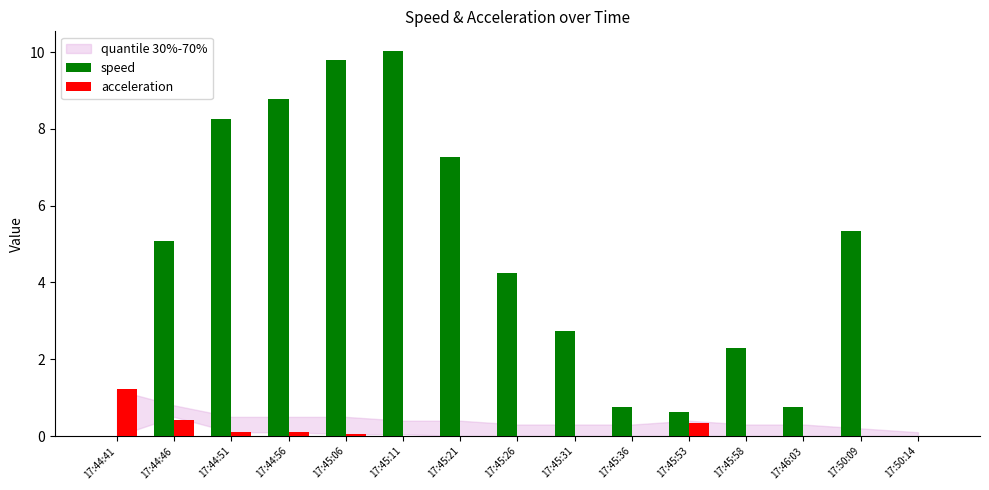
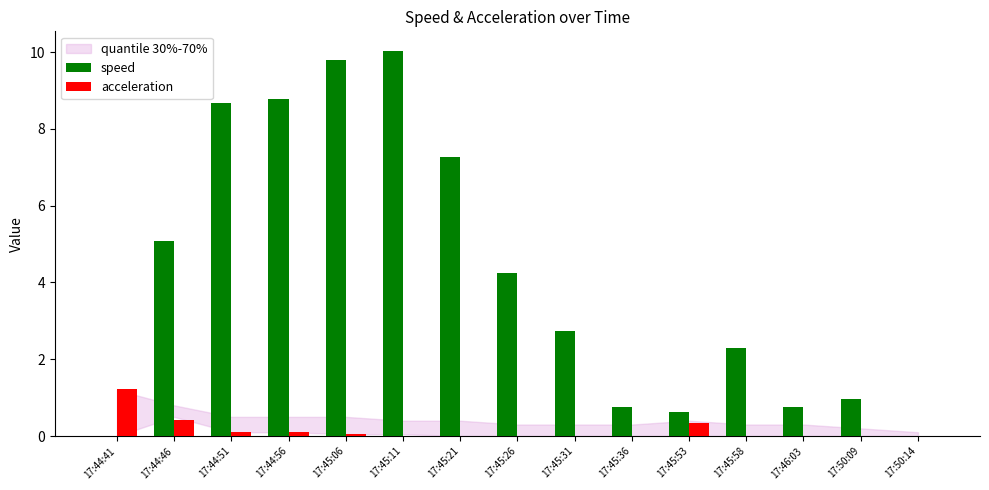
speed, 17:44:51: 8.3 -> 8.7
speed, 17:50:09: 5.3 -> 1.0
